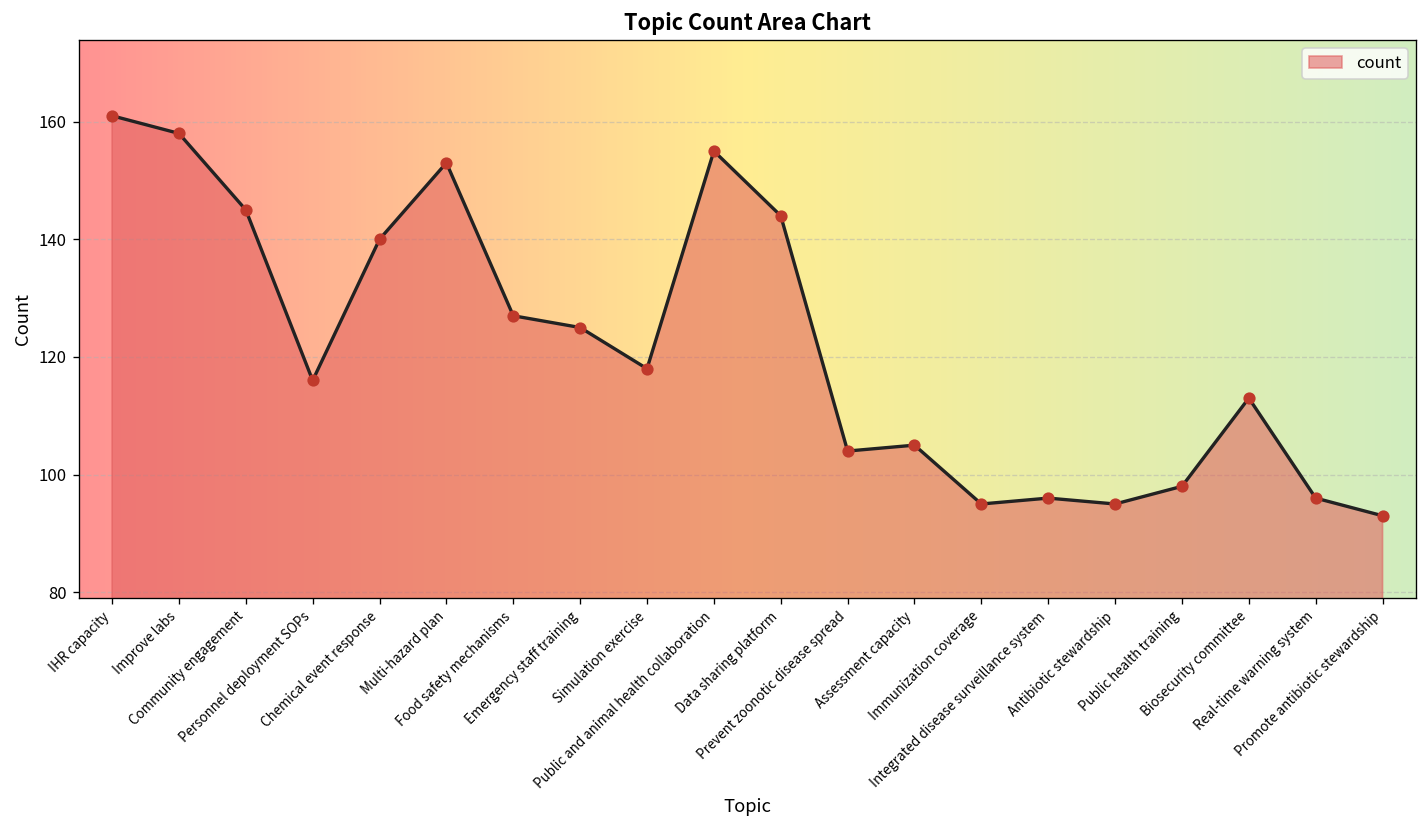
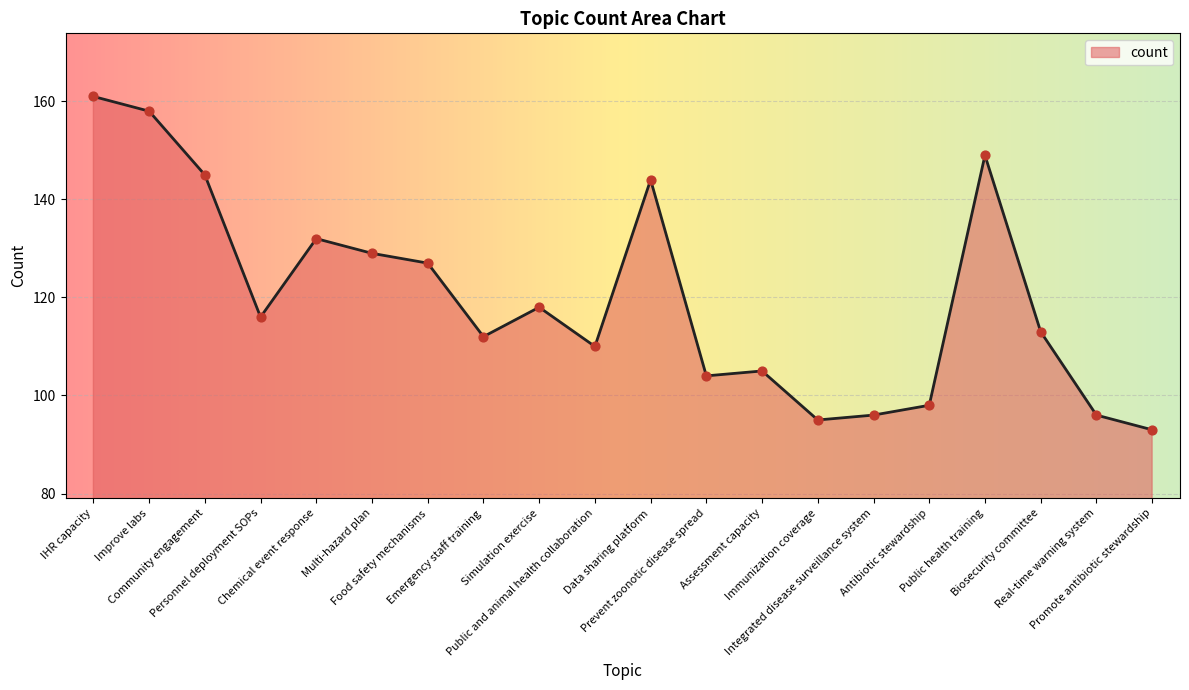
Chemical event response: 140 -> 132
Multi-hazard plan: 153 -> 129
Emergency staff training: 125 -> 112
Public and animal health collaboration: 155 -> 110
Antibiotic stewardship: 95 -> 98
Public health training: 98 -> 149
